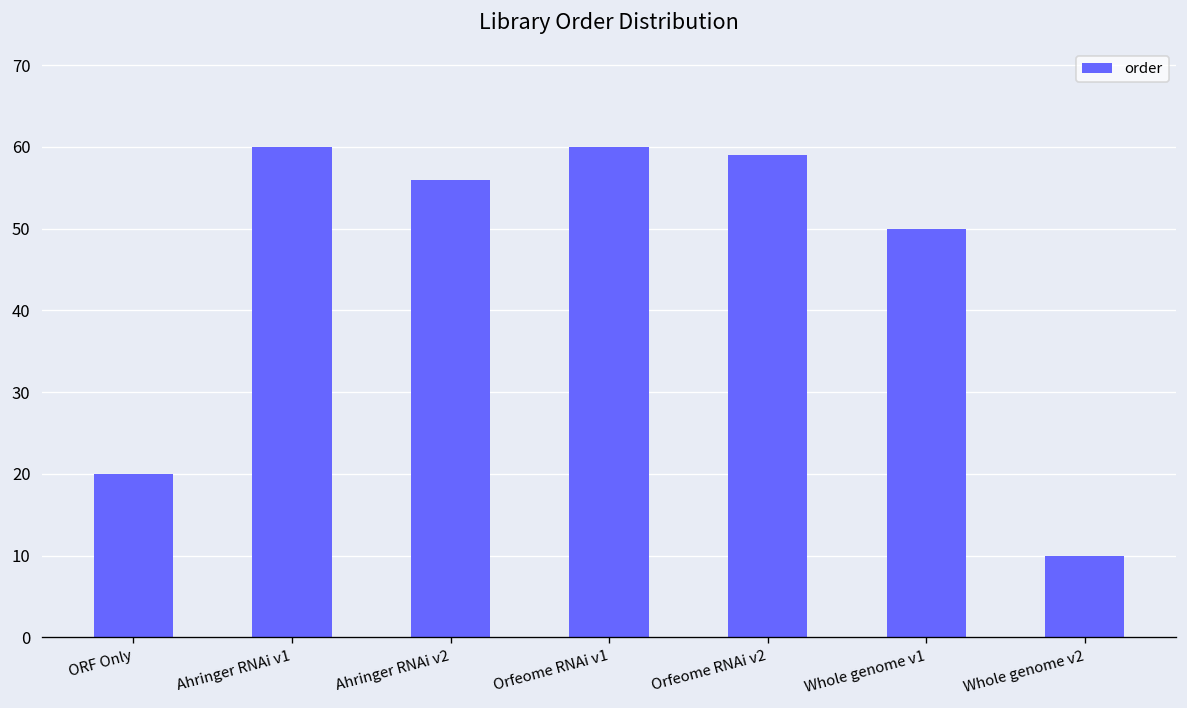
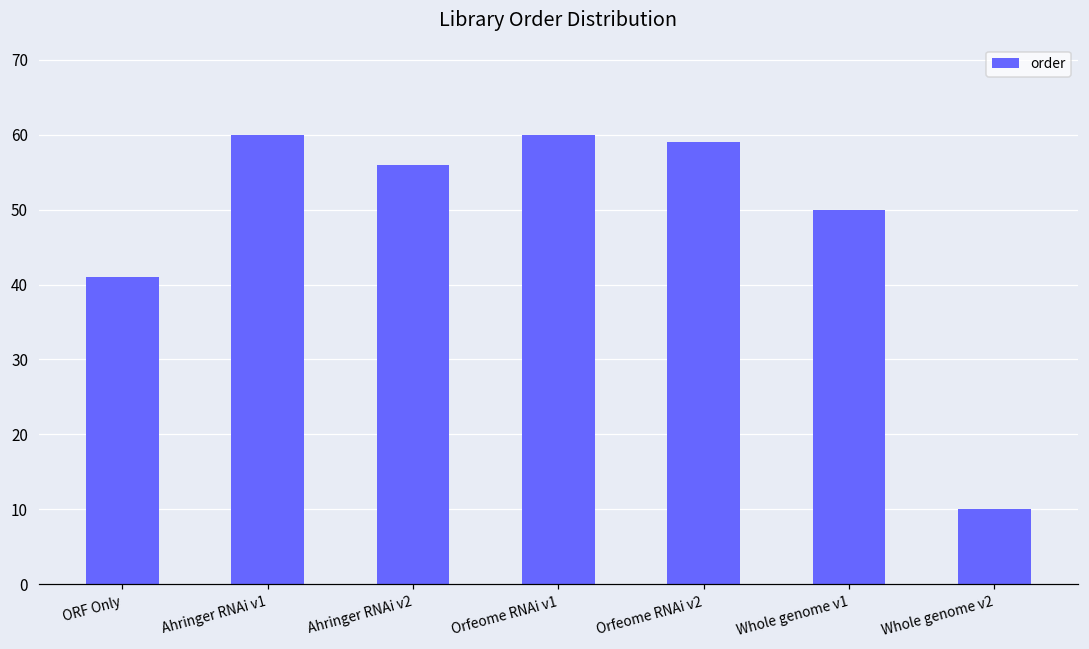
ORF Only: 20 -> 41
